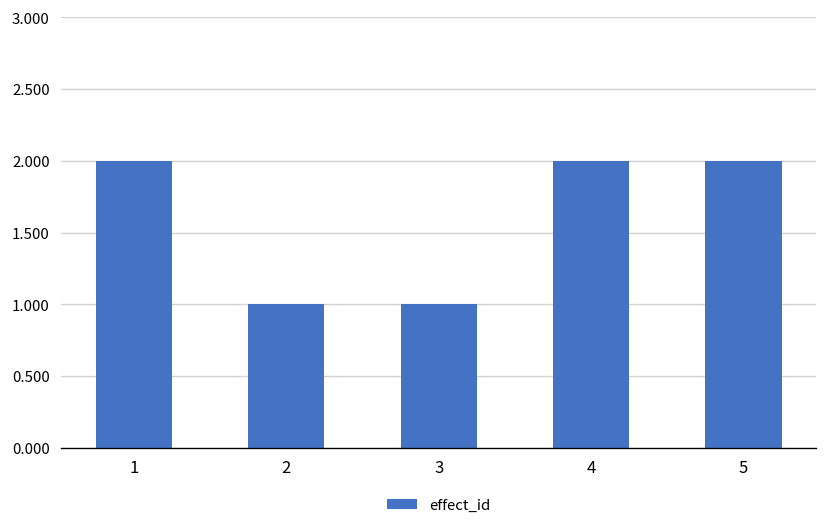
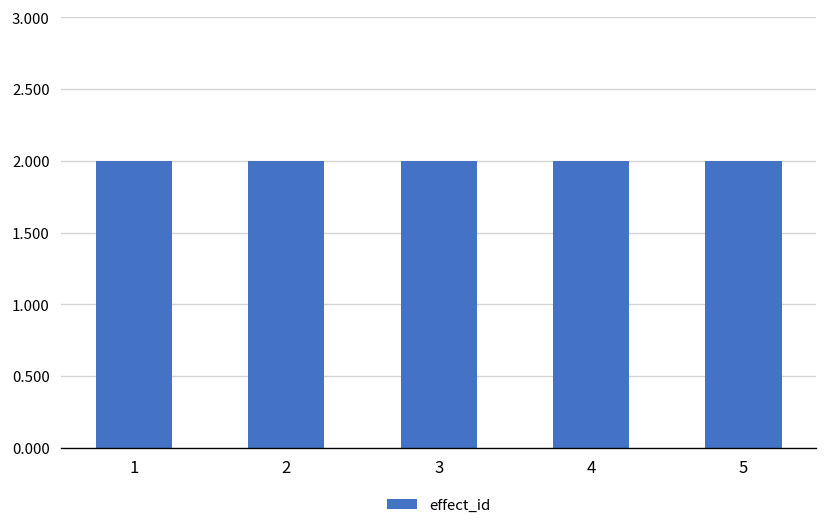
2: 1 -> 2
3: 1 -> 2
